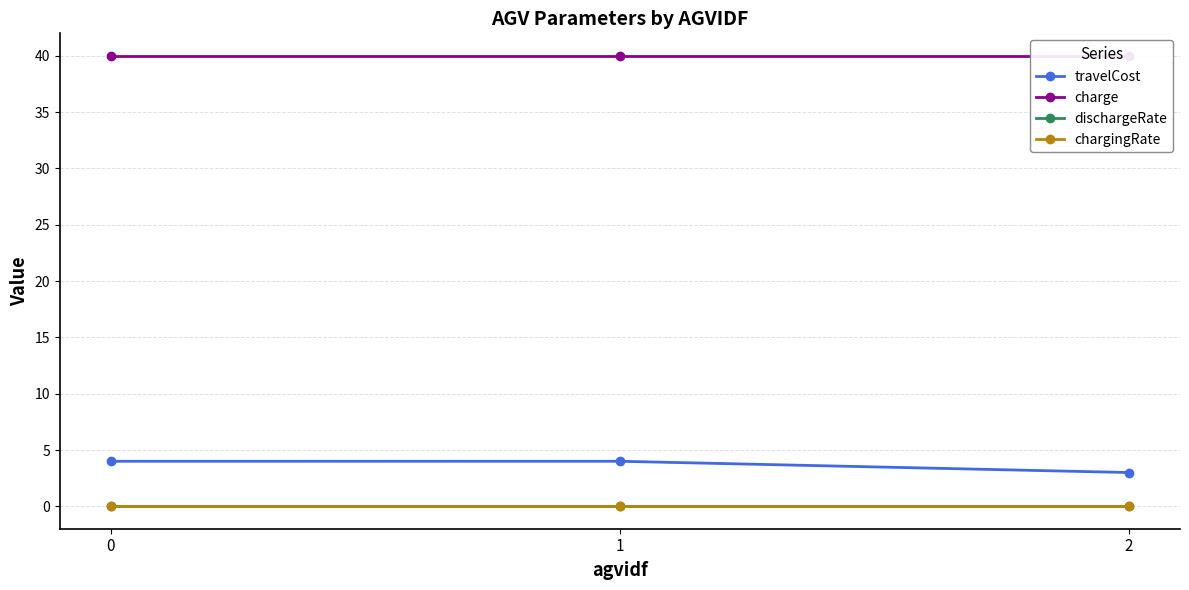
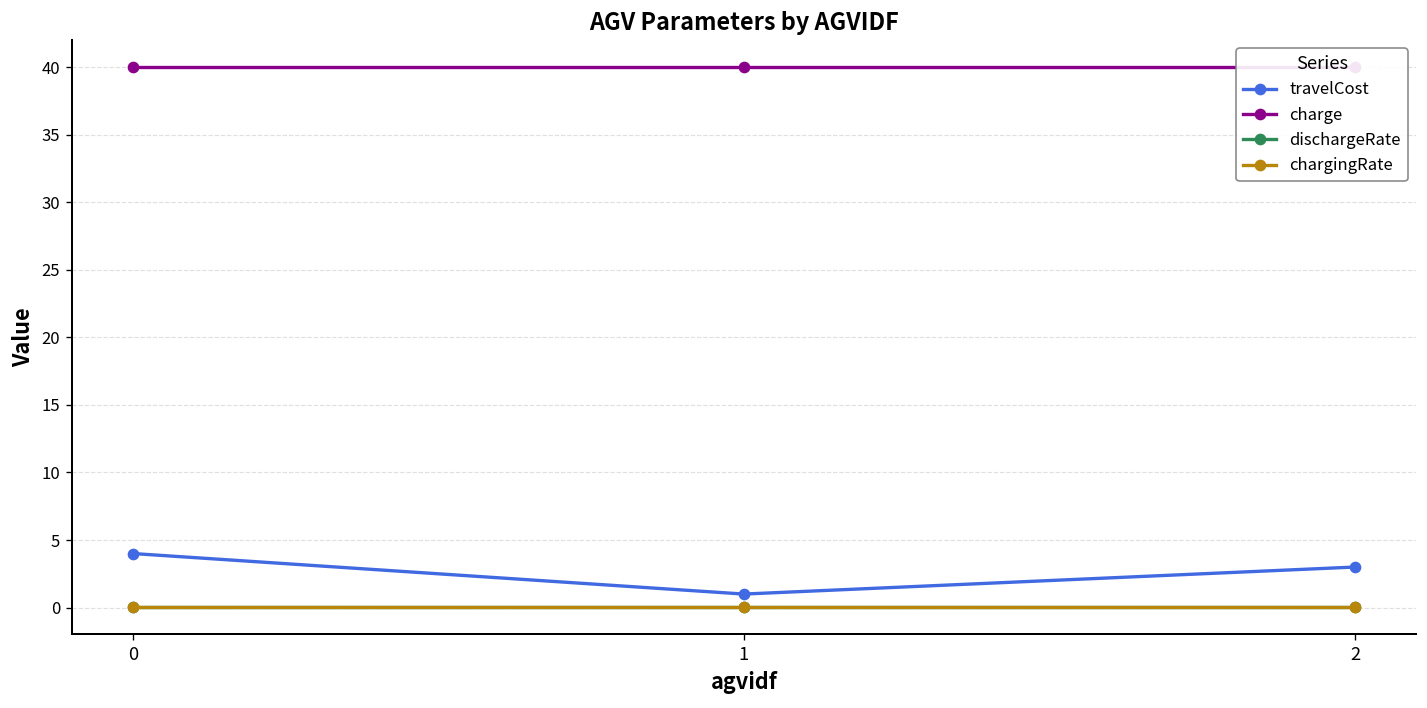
travelCost, 1: 4 -> 1
